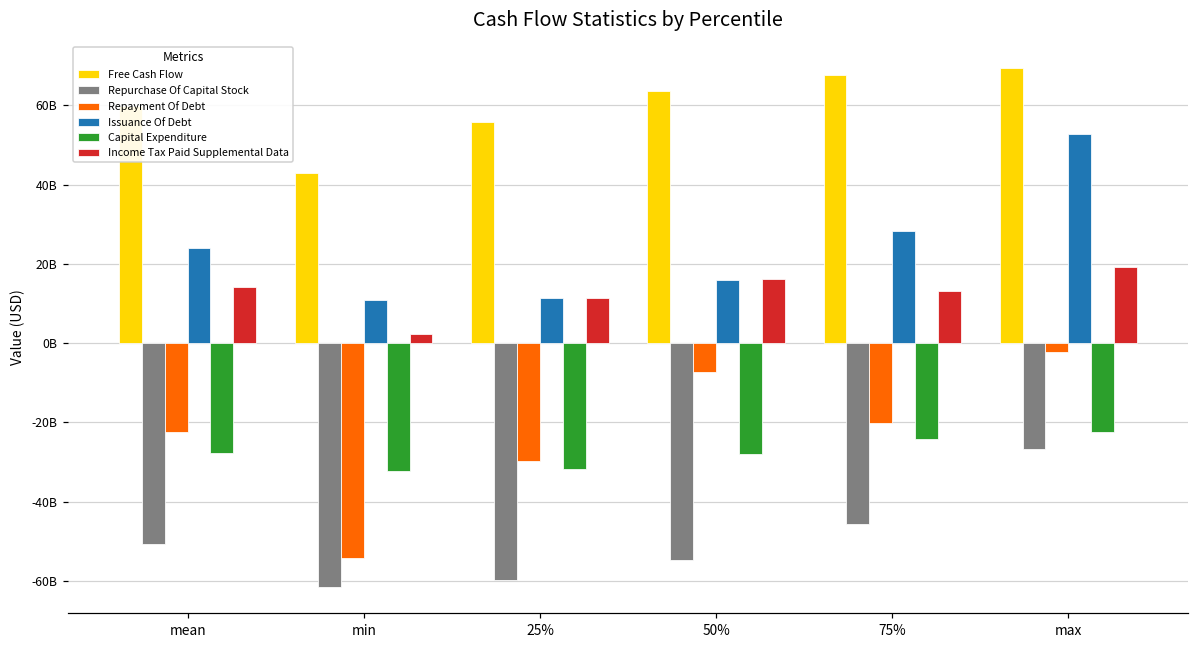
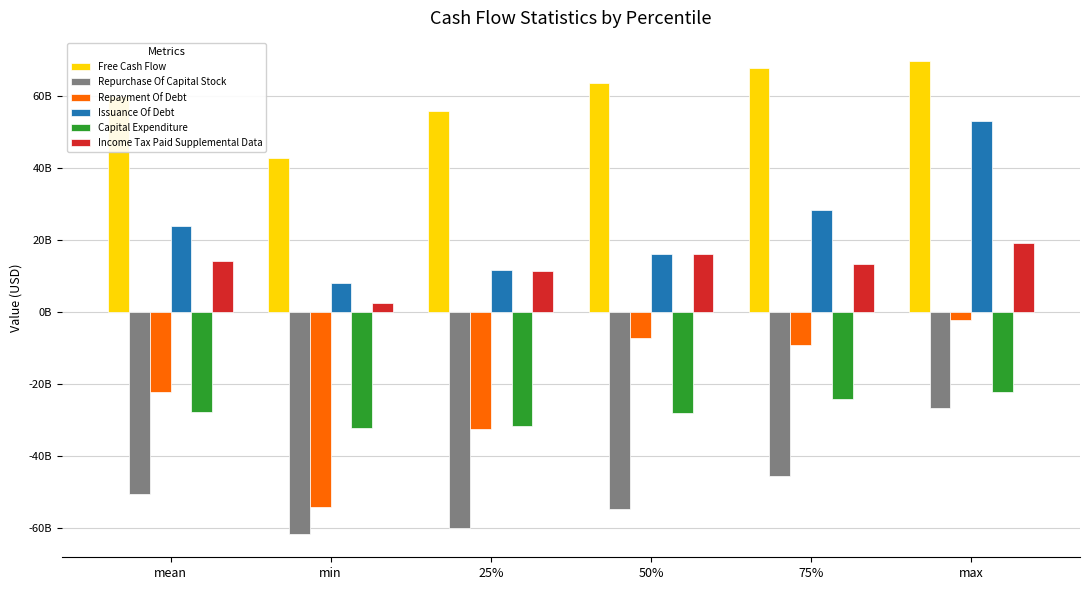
Issuance Of Debt, min: 11000000000 -> 8000000000
Repayment Of Debt, 25%: -30000000000 -> -32000000000
Repayment Of Debt, 75%: -20000000000 -> -9000000000
